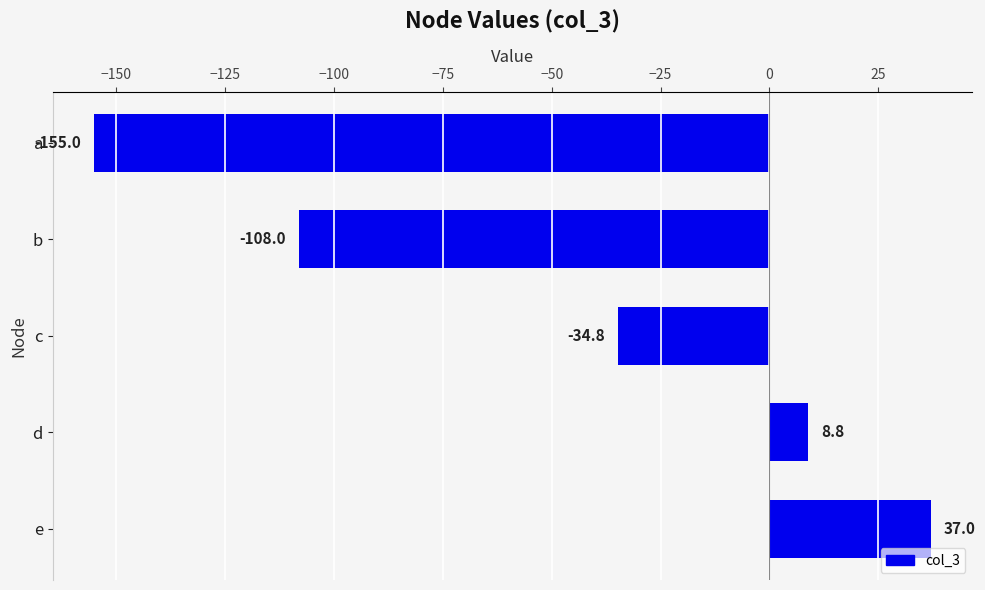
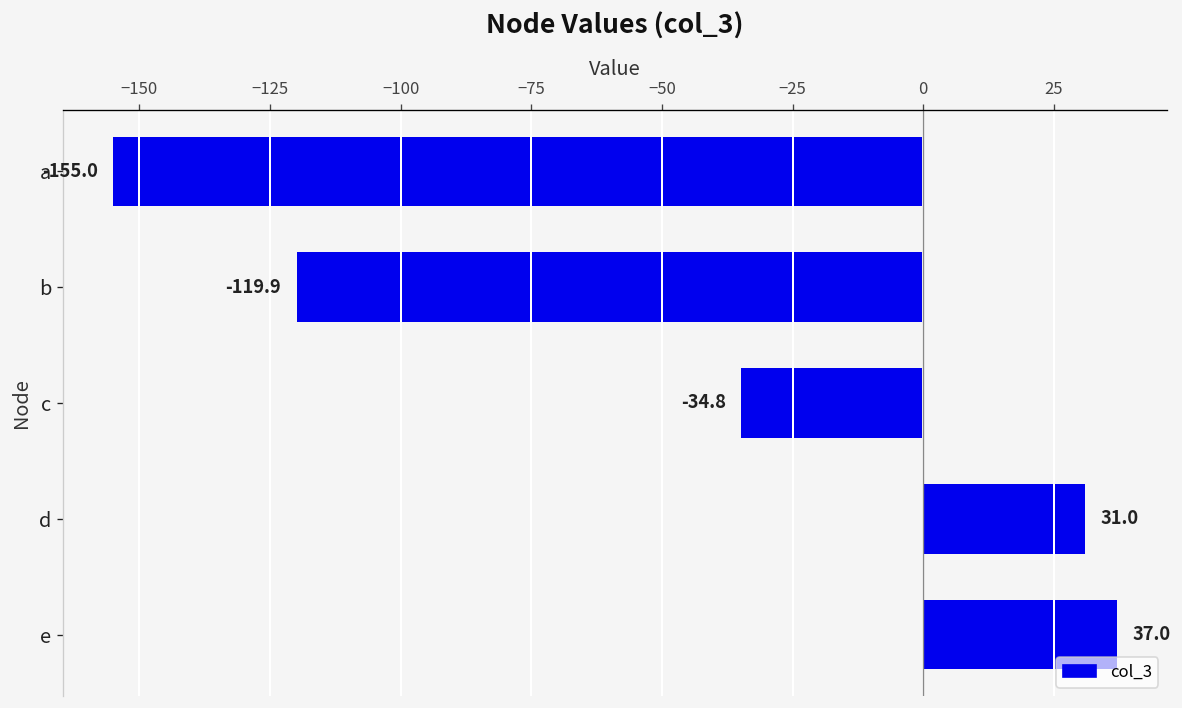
b: -108.0 -> -119.9
d: 8.8 -> 31.0
